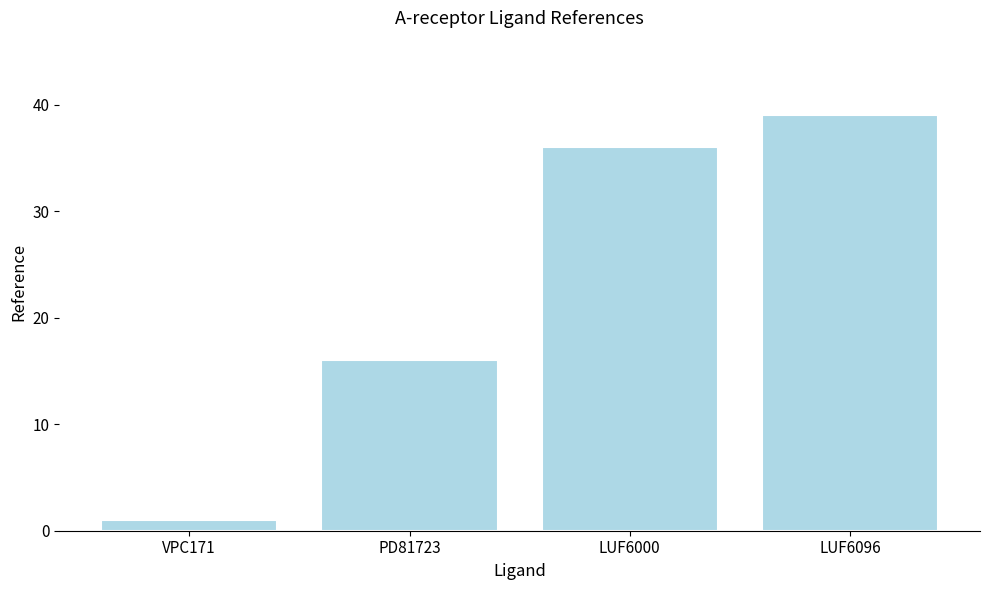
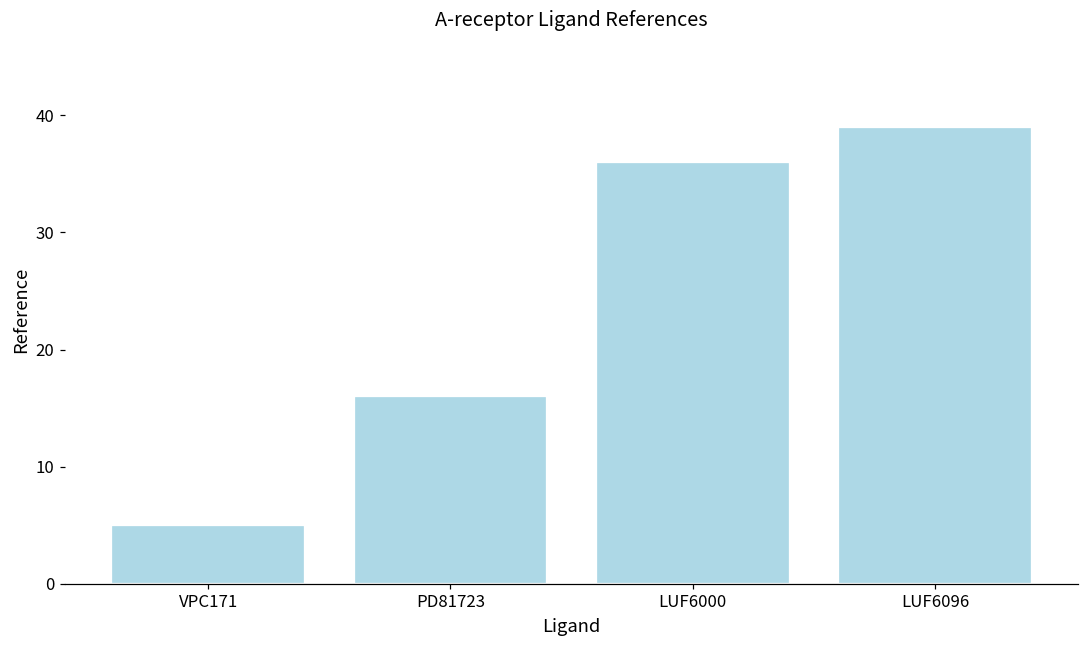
VPC171: 1 -> 5
